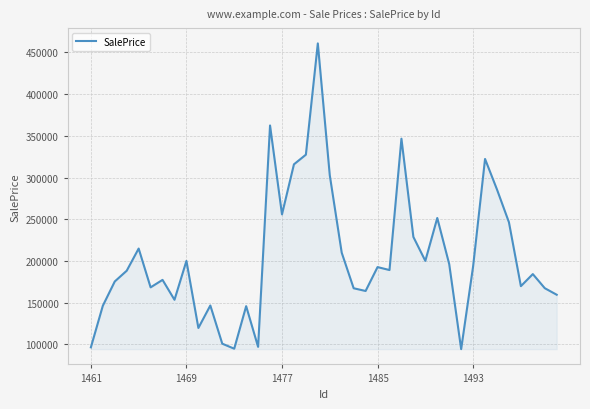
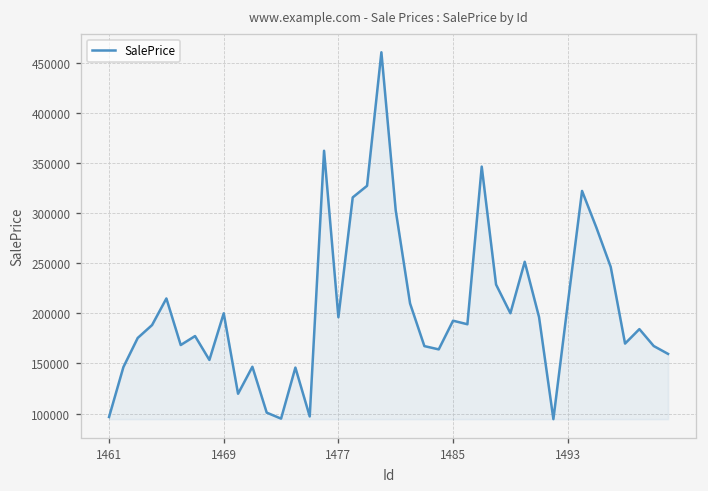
1477: 260000 -> 200000
1493: 190000 -> 210000
